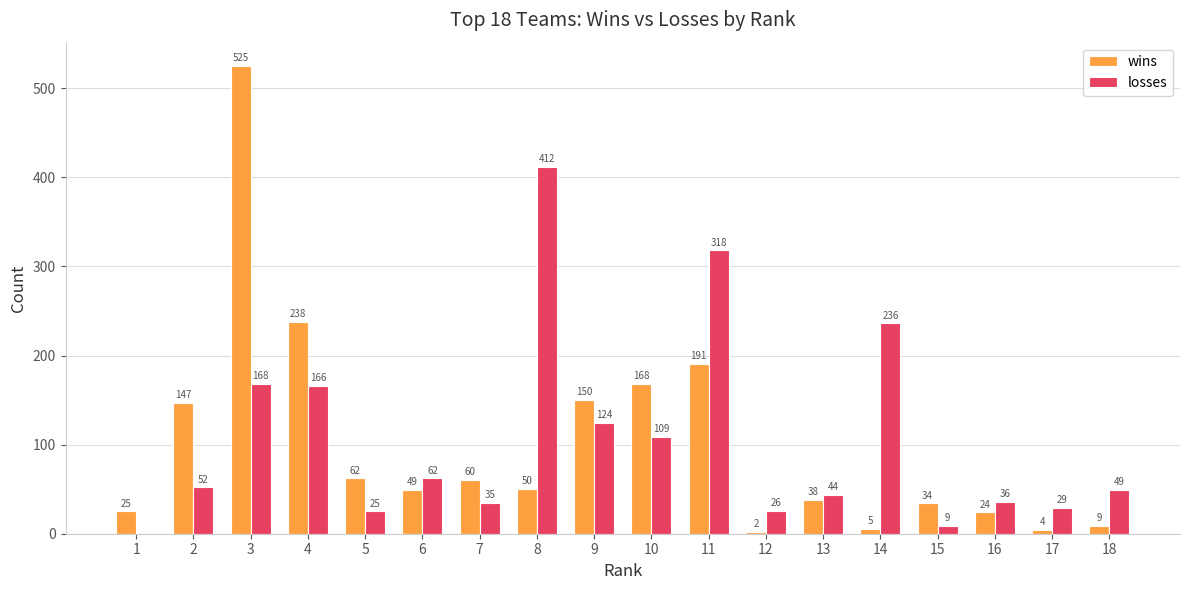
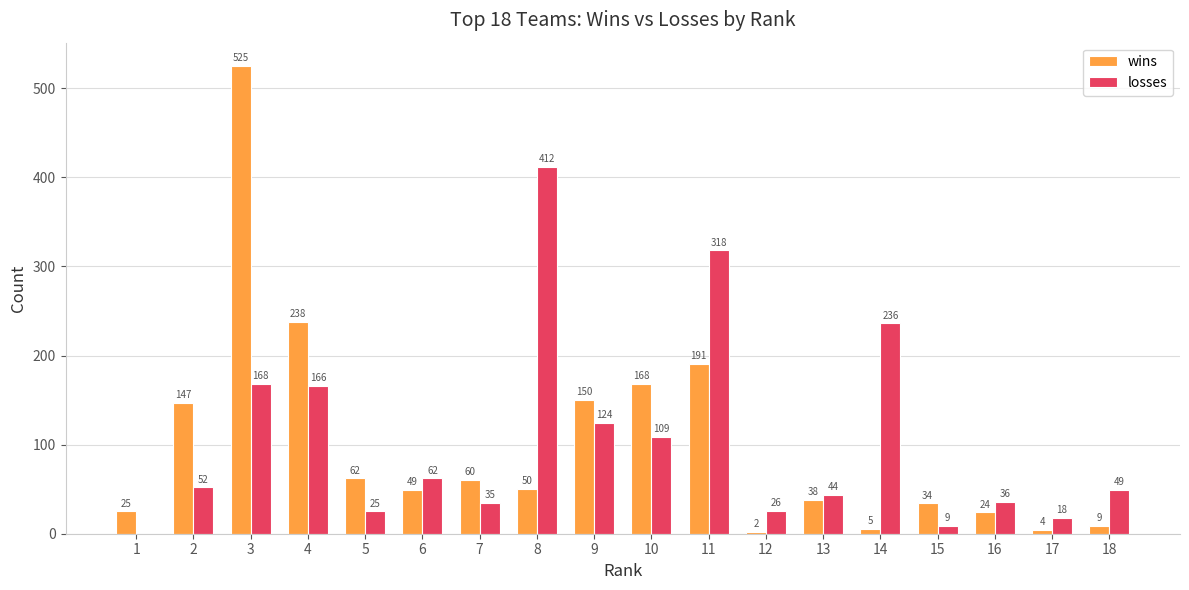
losses, 17: 29 -> 18
